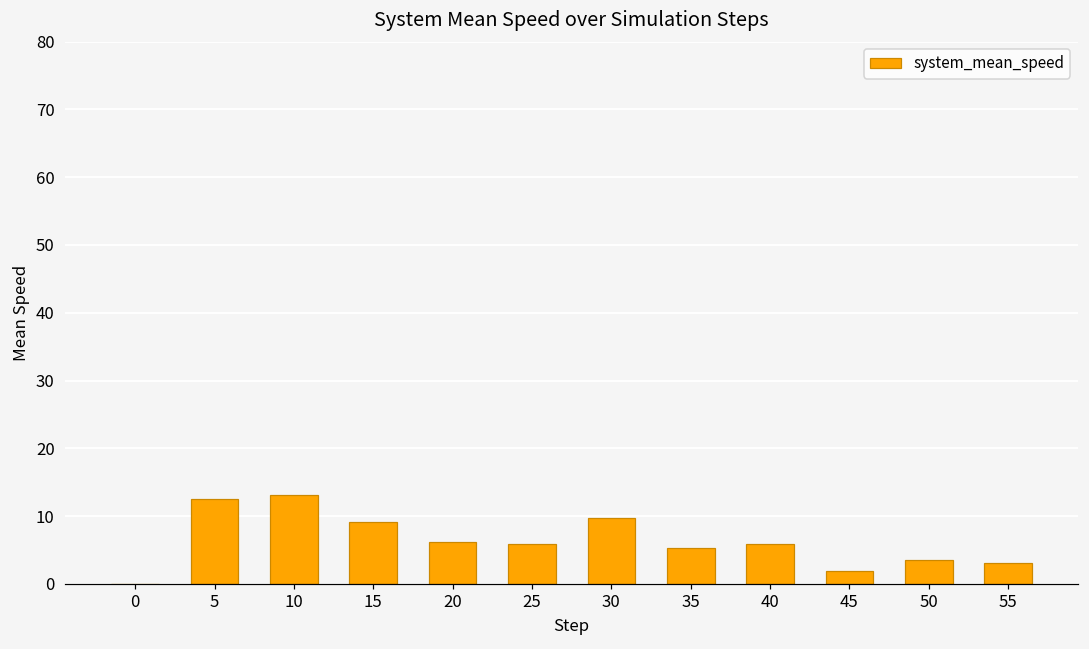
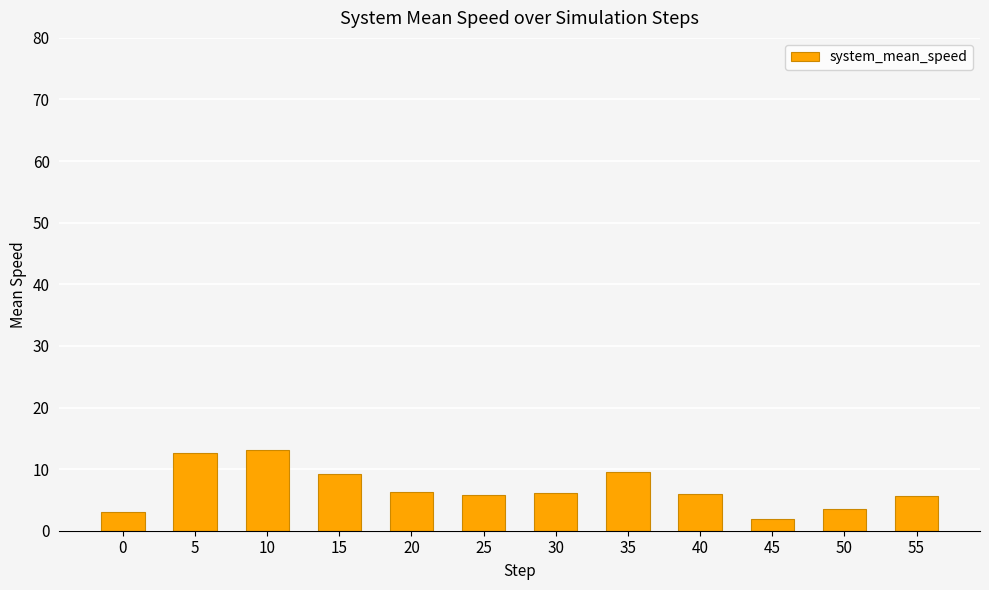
0: 0 -> 3
30: 10 -> 6
35: 5 -> 9
55: 3 -> 6
